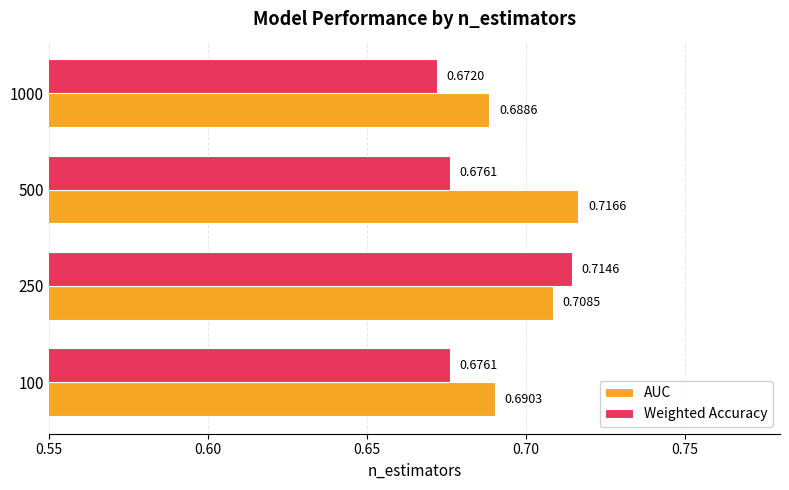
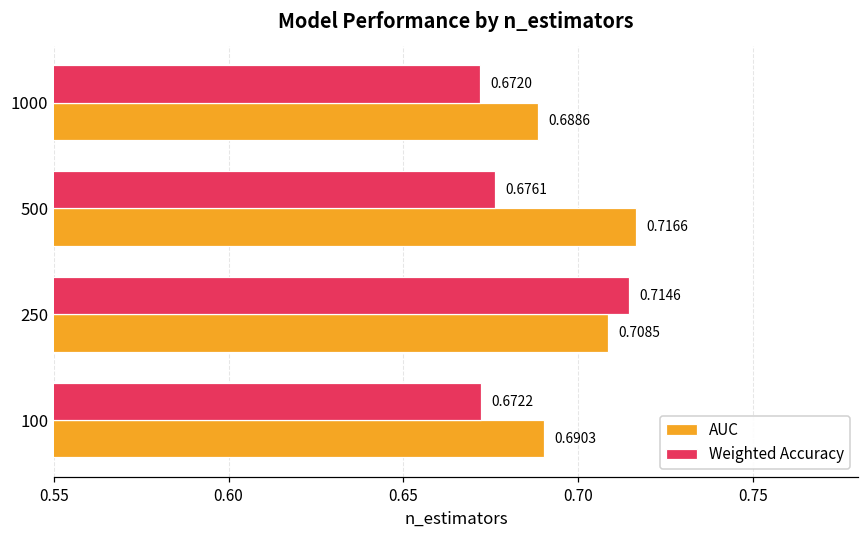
Weighted Accuracy, 100: 0.6761 -> 0.6722
